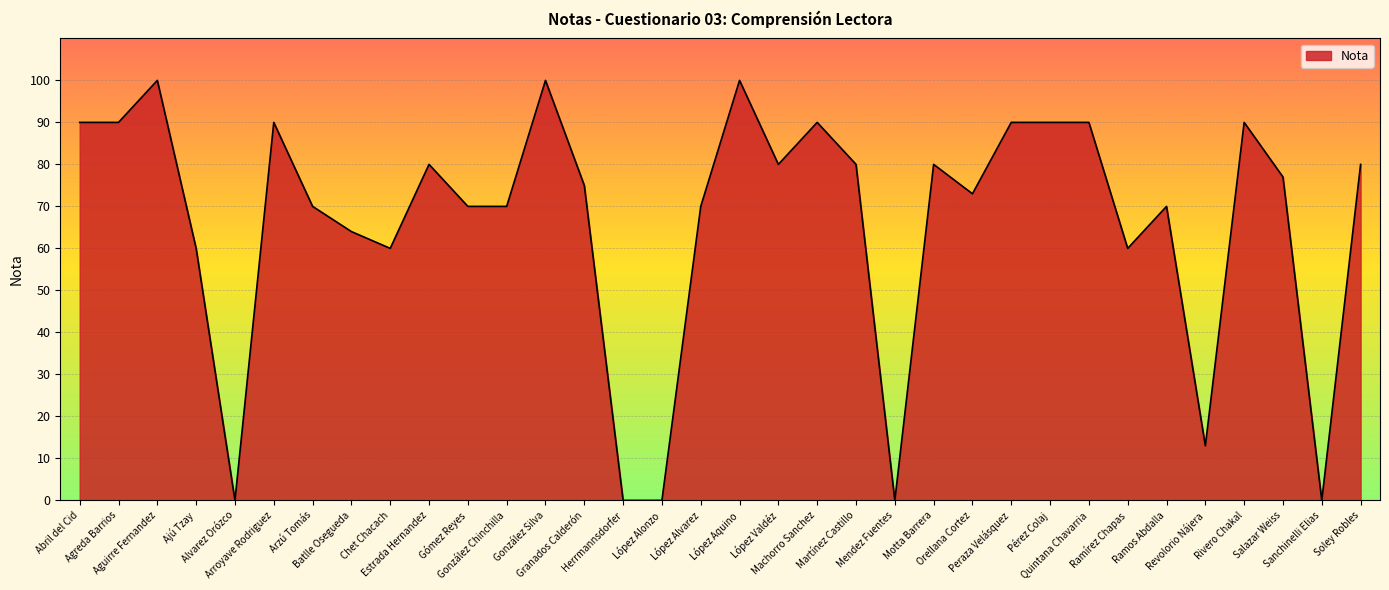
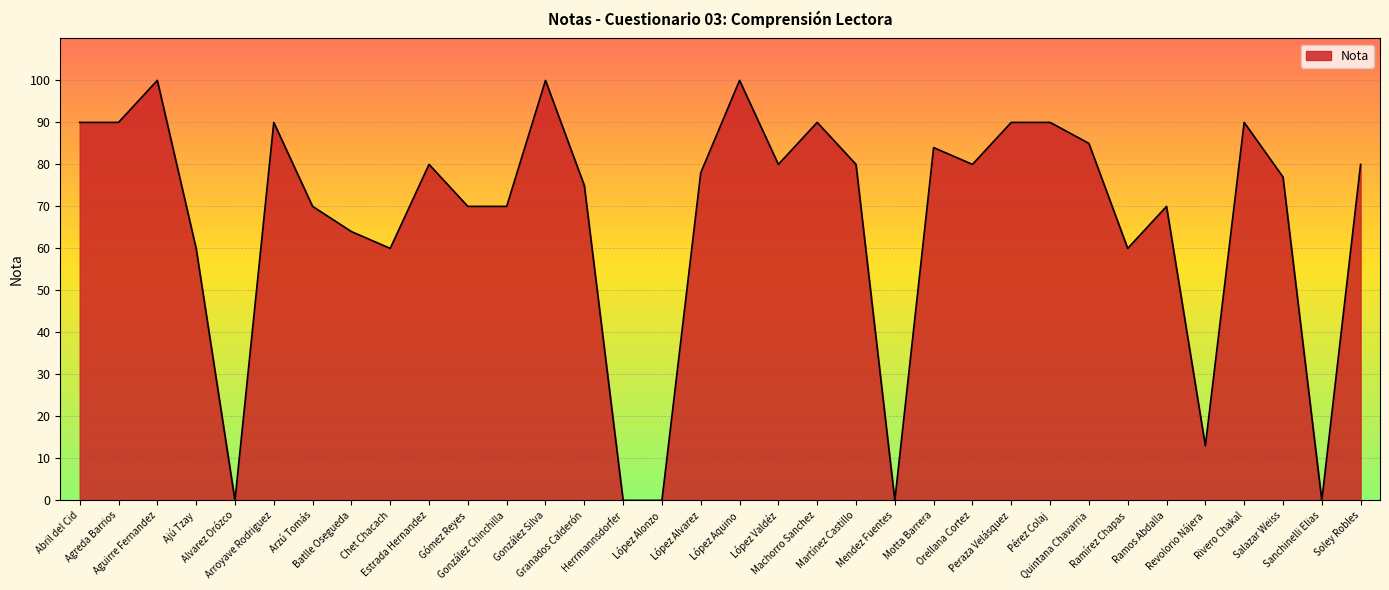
López Alvarez: 70 -> 78
Motta Barrera: 80 -> 84
Orellana Cortez: 73 -> 80
Quintana Chavarria: 90 -> 85
